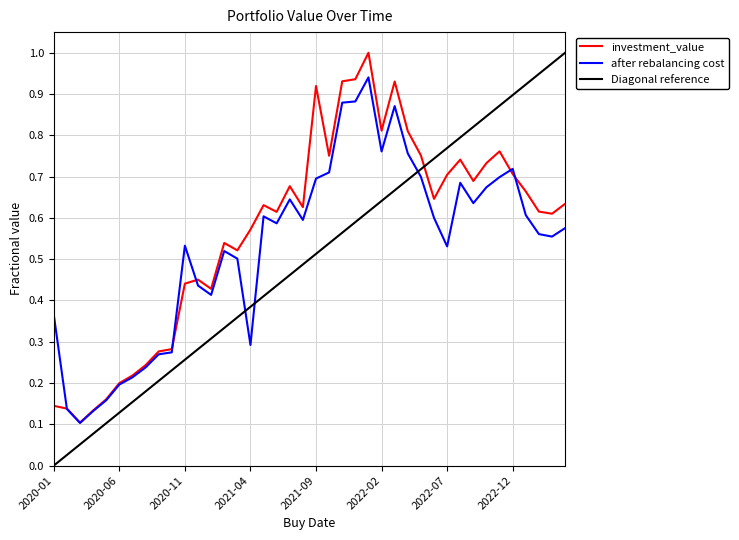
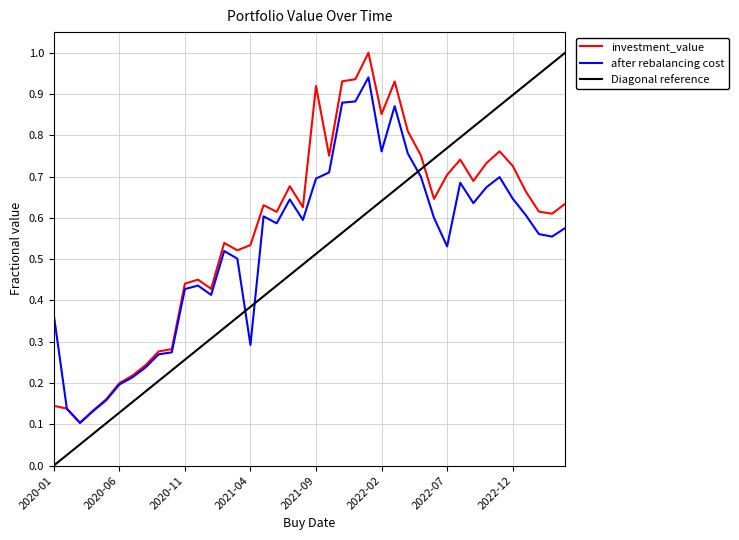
after rebalancing cost, 2020-11: 0.53 -> 0.43
investment_value, 2021-04: 0.57 -> 0.53
investment_value, 2022-02: 0.81 -> 0.85
investment_value, 2022-12: 0.71 -> 0.73
after rebalancing cost, 2022-12: 0.72 -> 0.65
